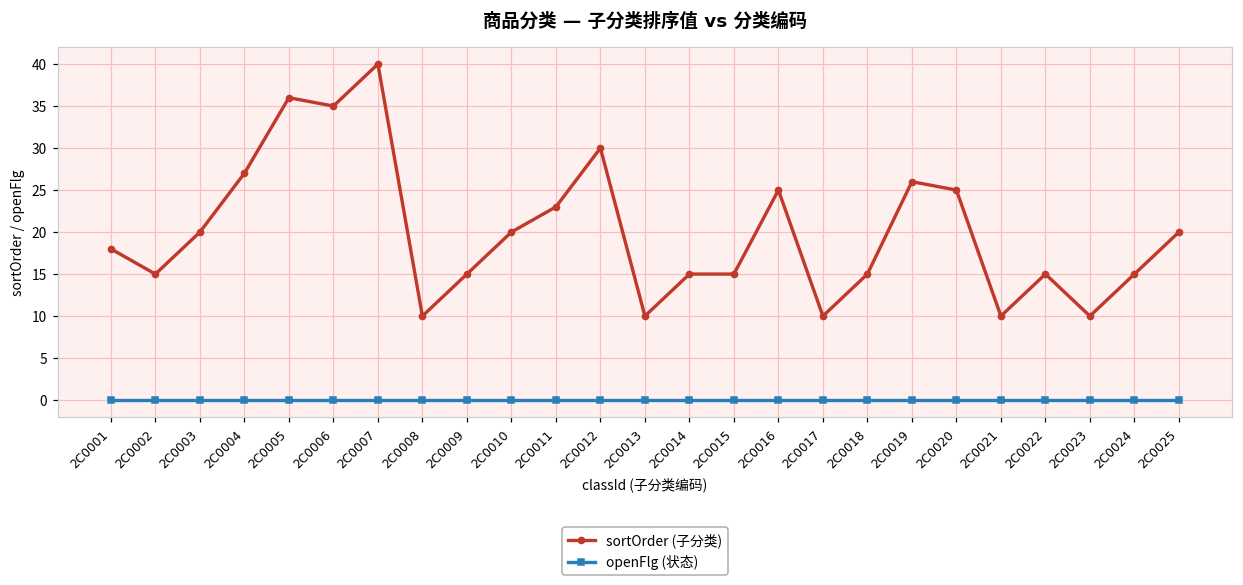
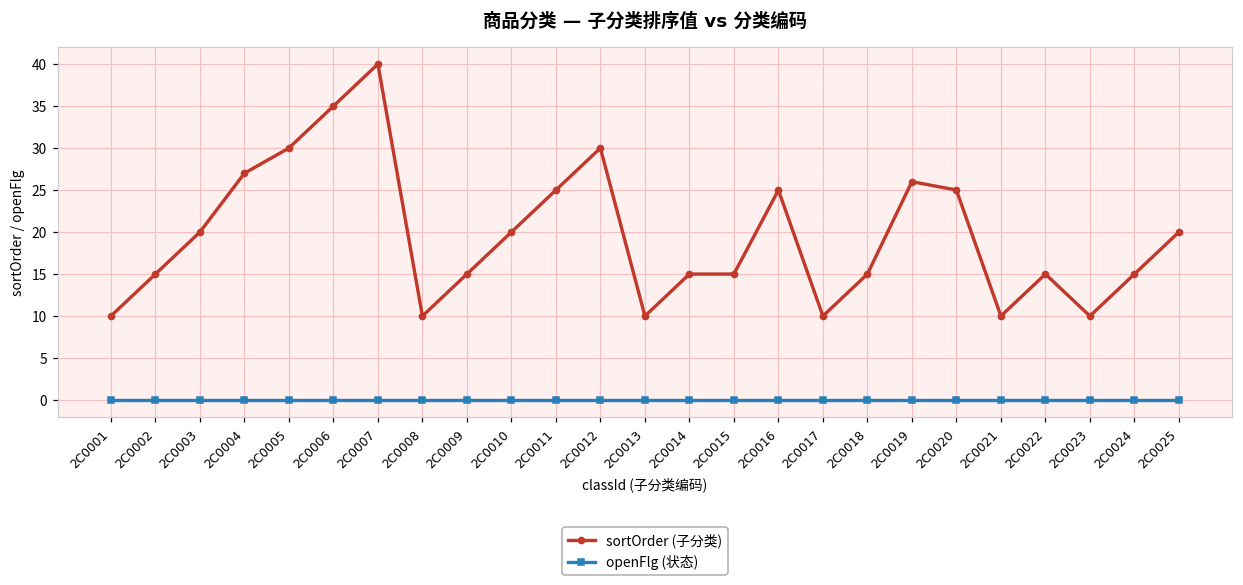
sortOrder (子分类), 2C0001: 18 -> 10
sortOrder (子分类), 2C0005: 36 -> 30
sortOrder (子分类), 2C0011: 23 -> 25
